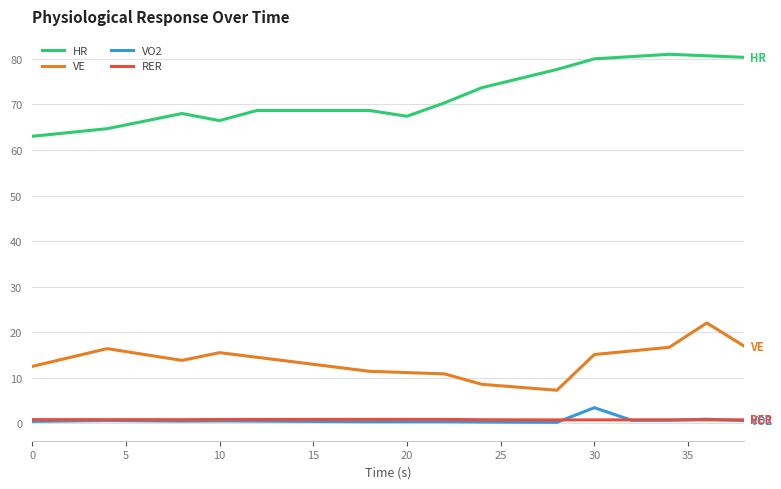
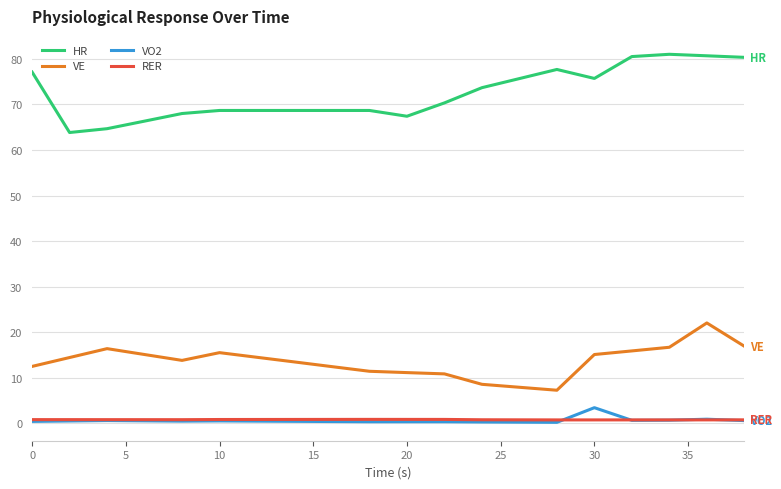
HR, 0: 63 -> 77
HR, 10: 66 -> 69
HR, 30: 80 -> 76
